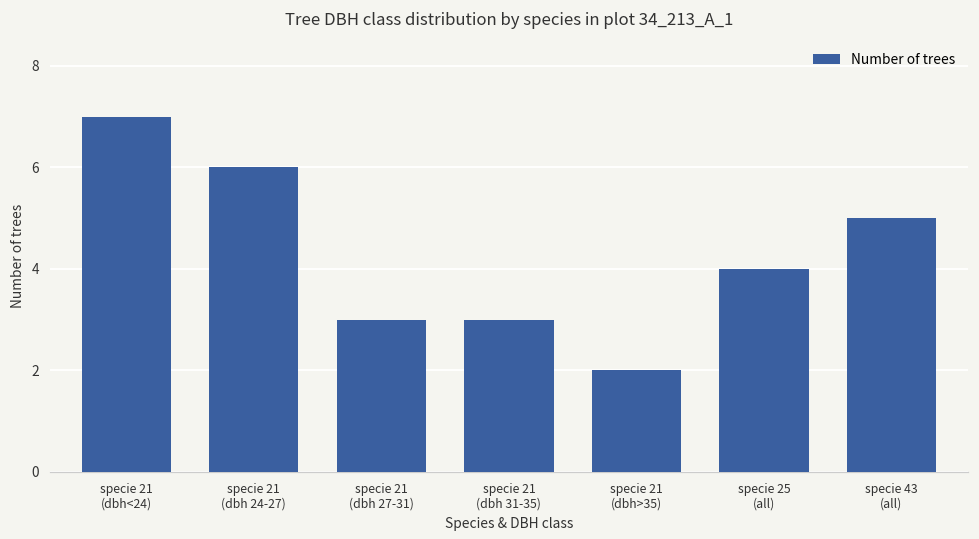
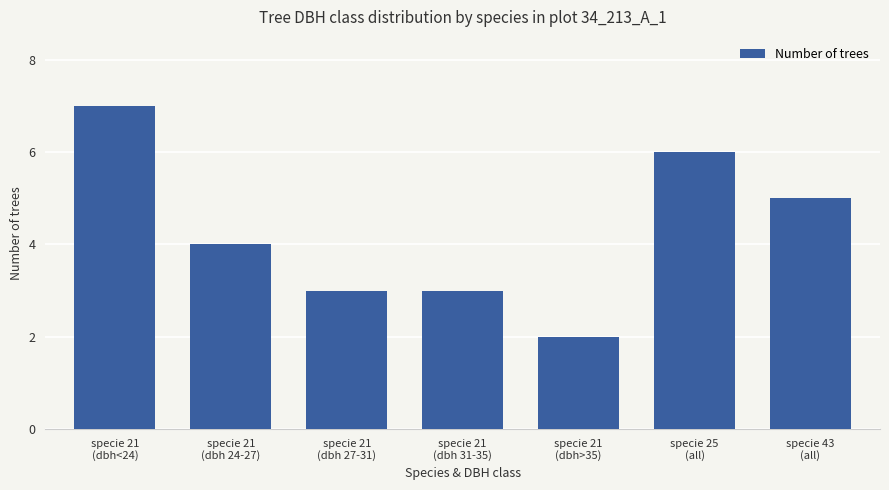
specie 21 (dbh 24-27): 6 -> 4
specie 25 (all): 4 -> 6
